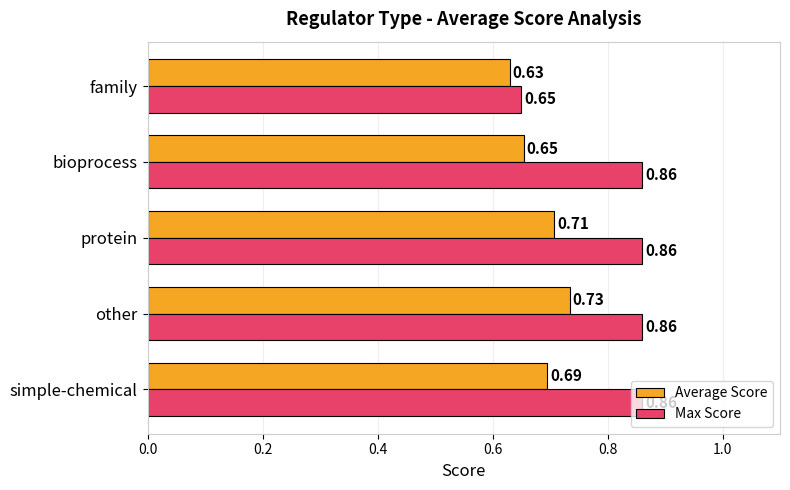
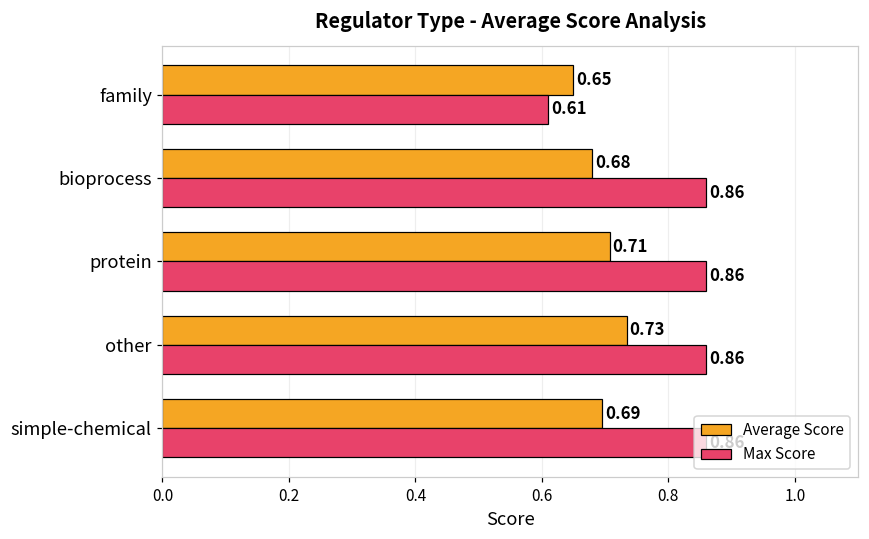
Average Score, family: 0.63 -> 0.65
Max Score, family: 0.65 -> 0.61
Average Score, bioprocess: 0.65 -> 0.68
